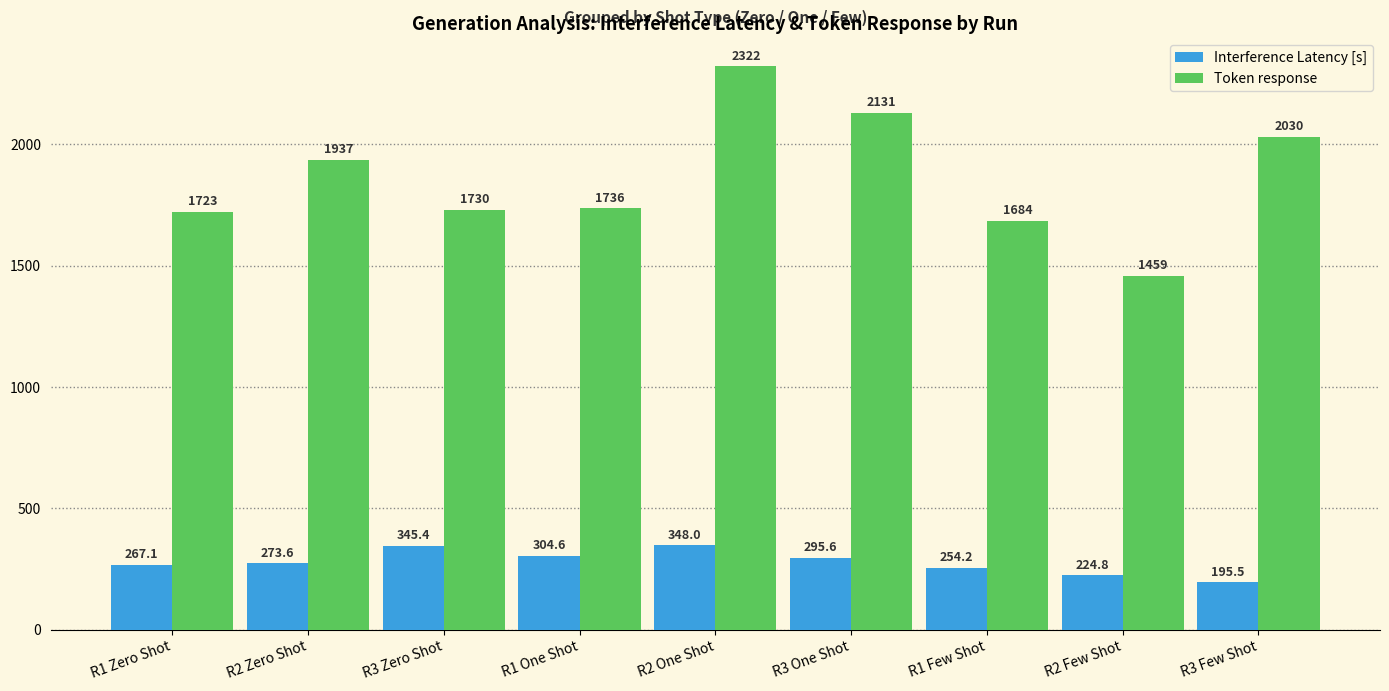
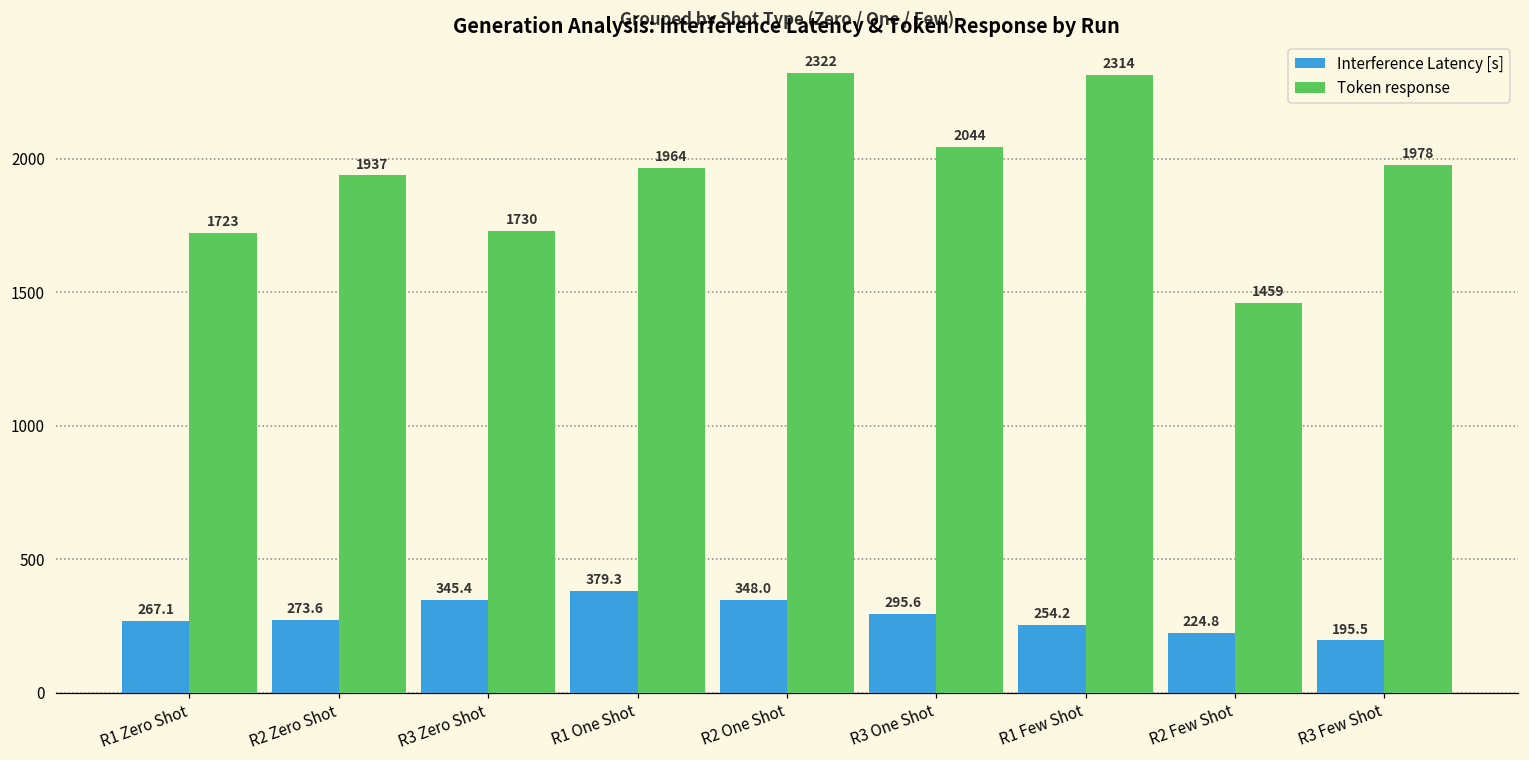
Interference Latency [s], R1 One Shot: 304.6 -> 379.3
Token response, R1 One Shot: 1736 -> 1964
Token response, R3 One Shot: 2131 -> 2044
Token response, R1 Few Shot: 1684 -> 2314
Token response, R3 Few Shot: 2030 -> 1978
